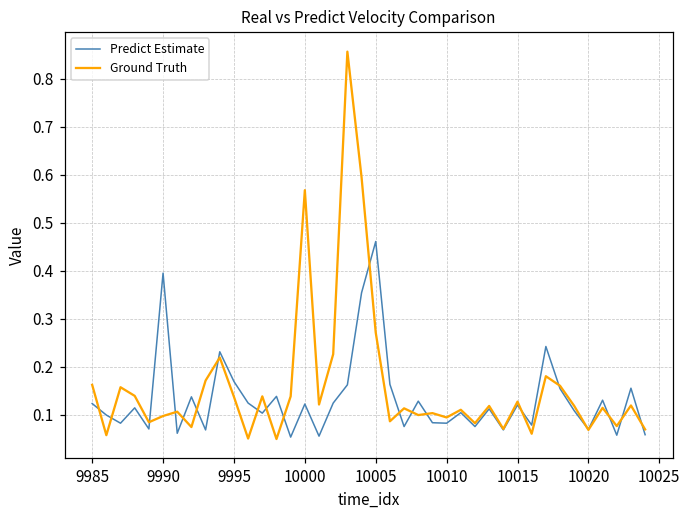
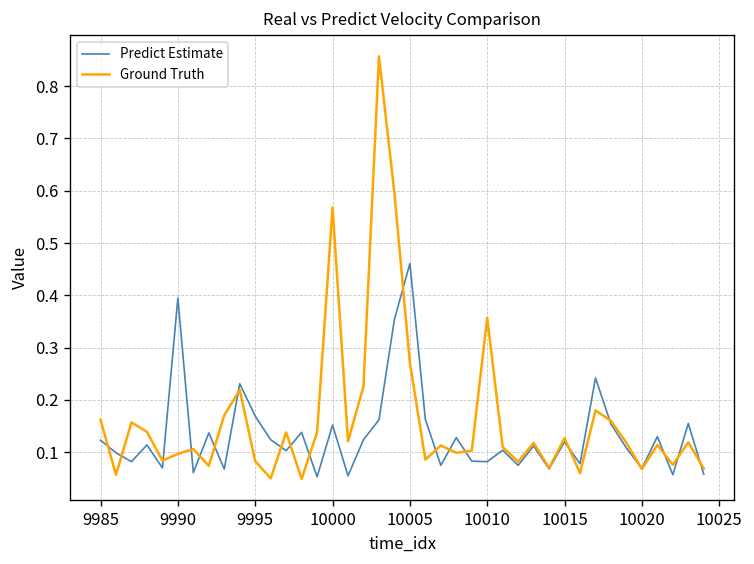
Ground Truth, 9995: 0.14 -> 0.08
Predict Estimate, 10000: 0.12 -> 0.15
Ground Truth, 10010: 0.09 -> 0.36
